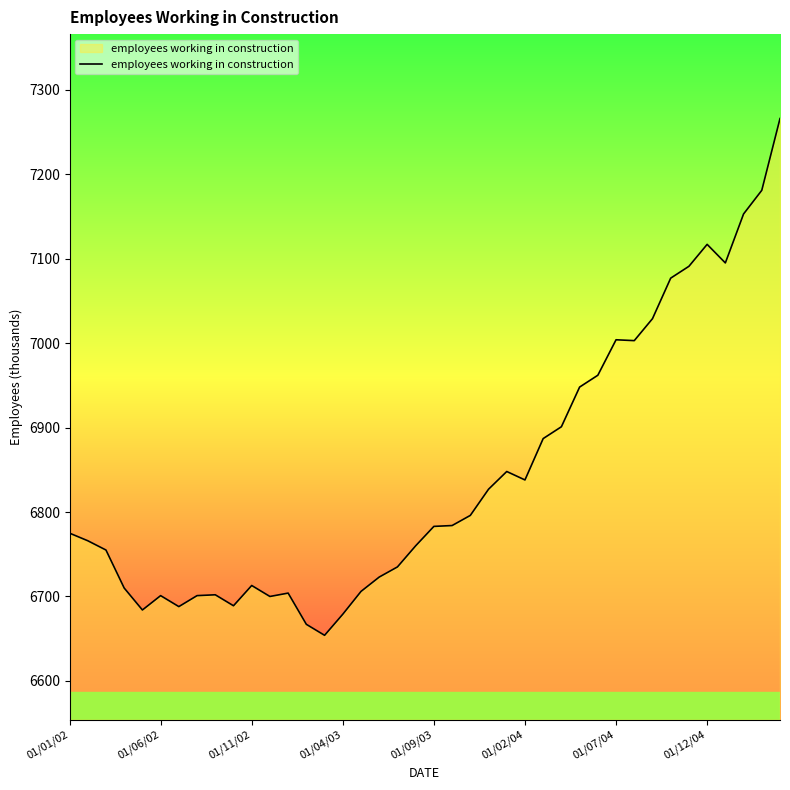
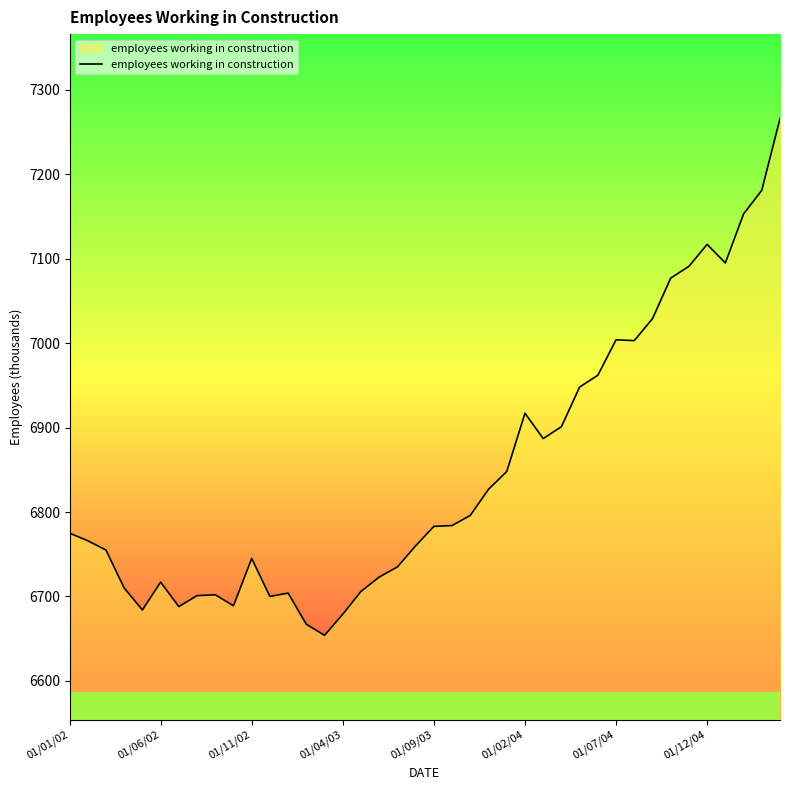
01/06/02: 6700 -> 6720
01/11/02: 6710 -> 6750
01/02/04: 6840 -> 6920
